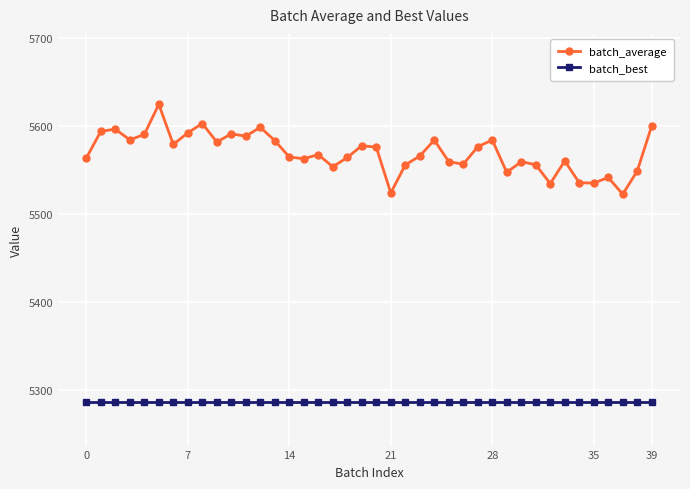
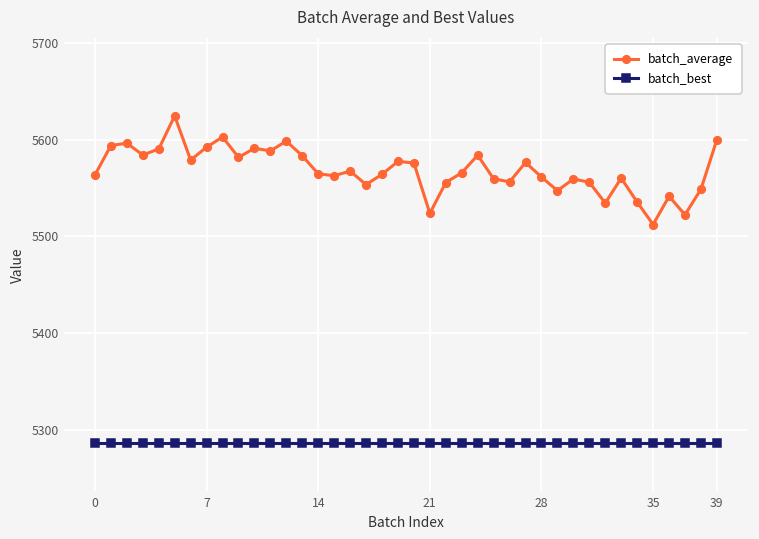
batch_average, 28: 5580 -> 5560
batch_average, 35: 5530 -> 5510
